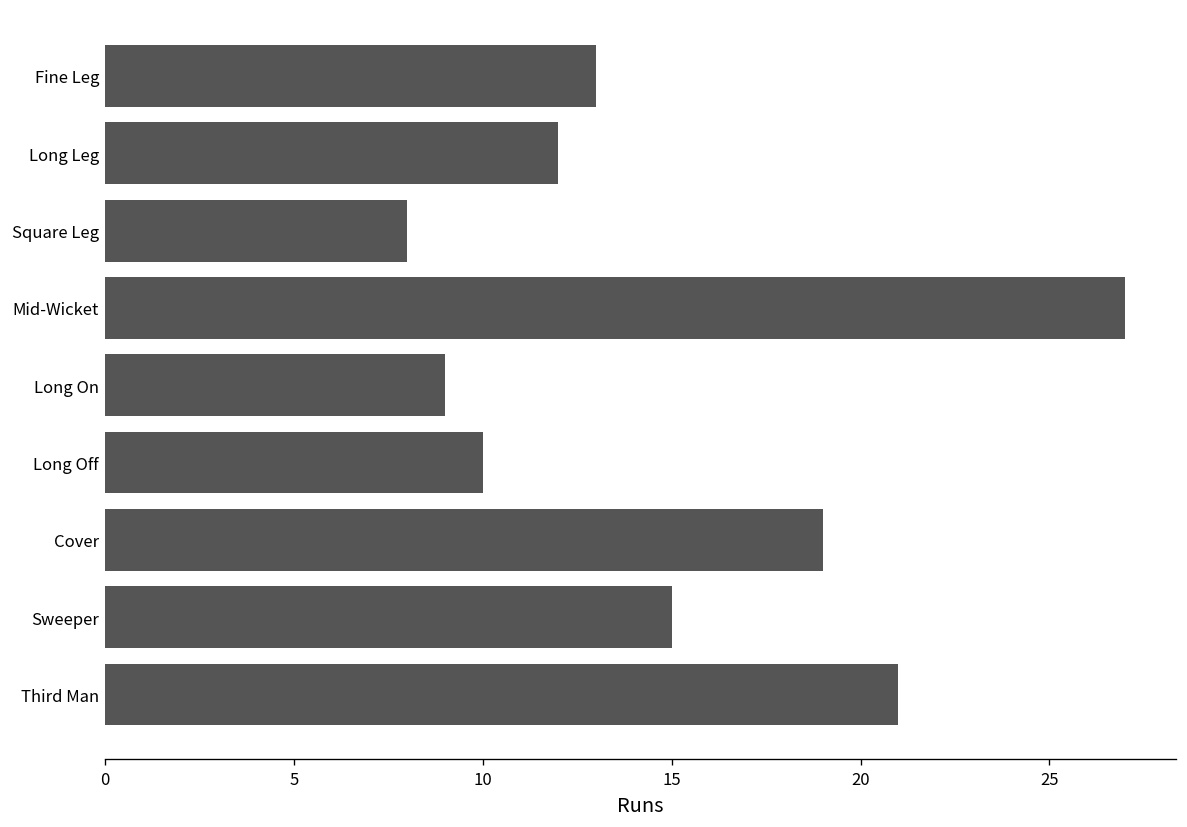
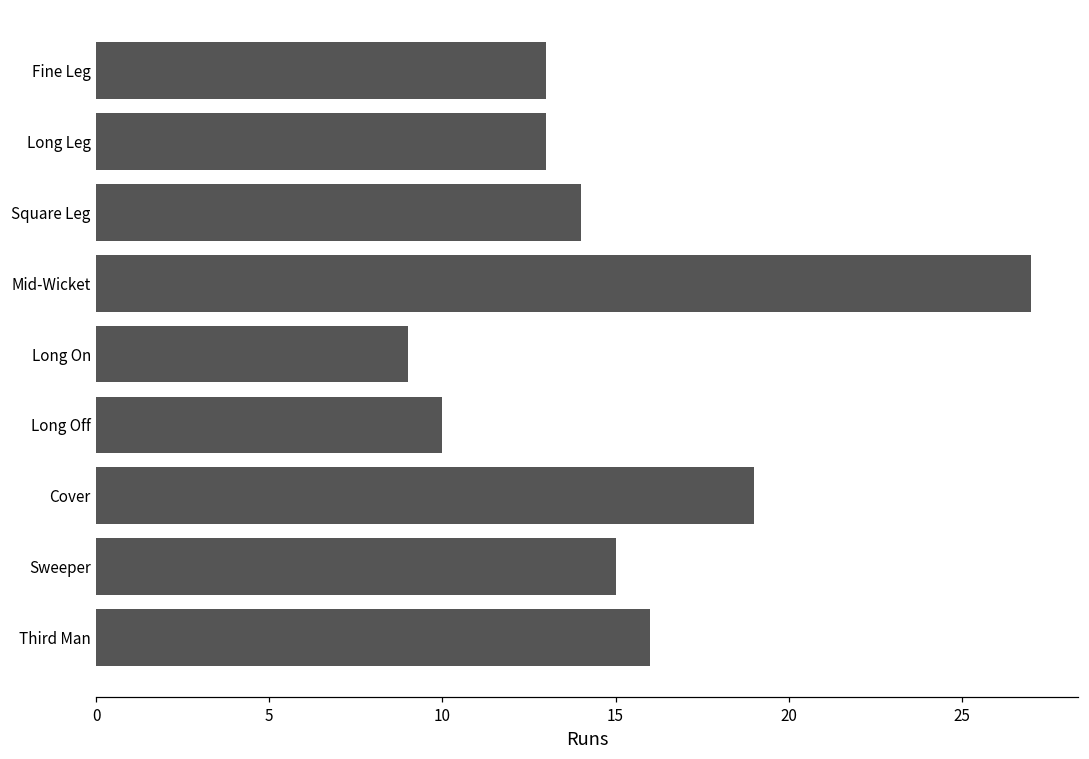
Long Leg: 12 -> 13
Square Leg: 8 -> 14
Third Man: 21 -> 16
